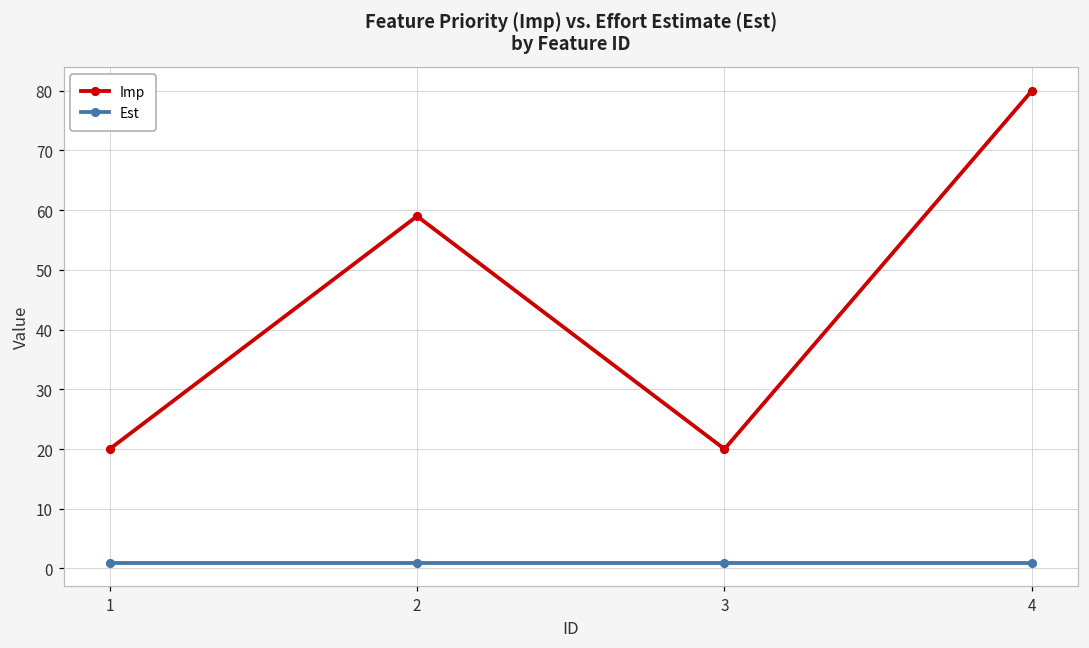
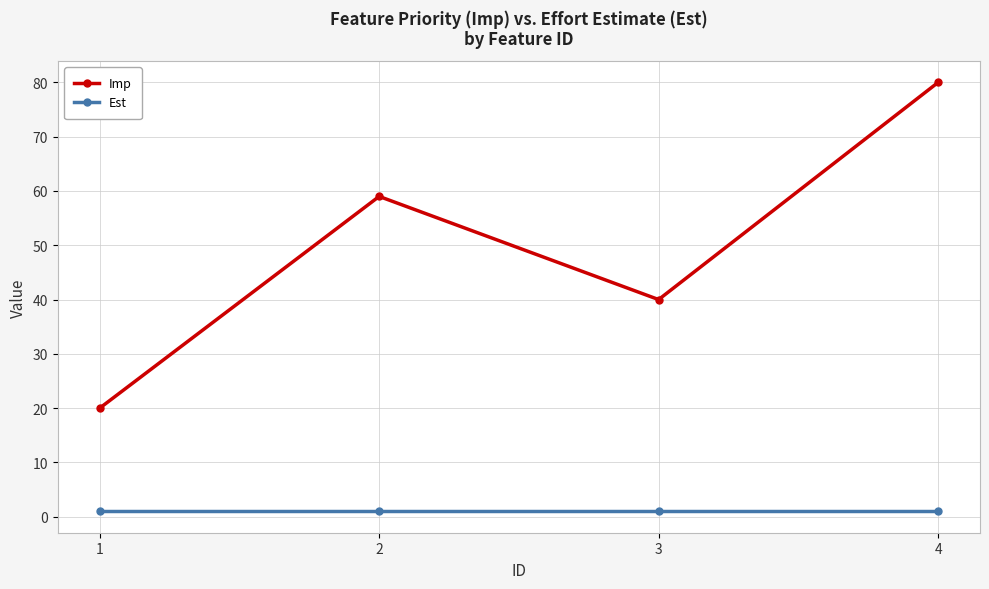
Imp, 3: 20 -> 40
